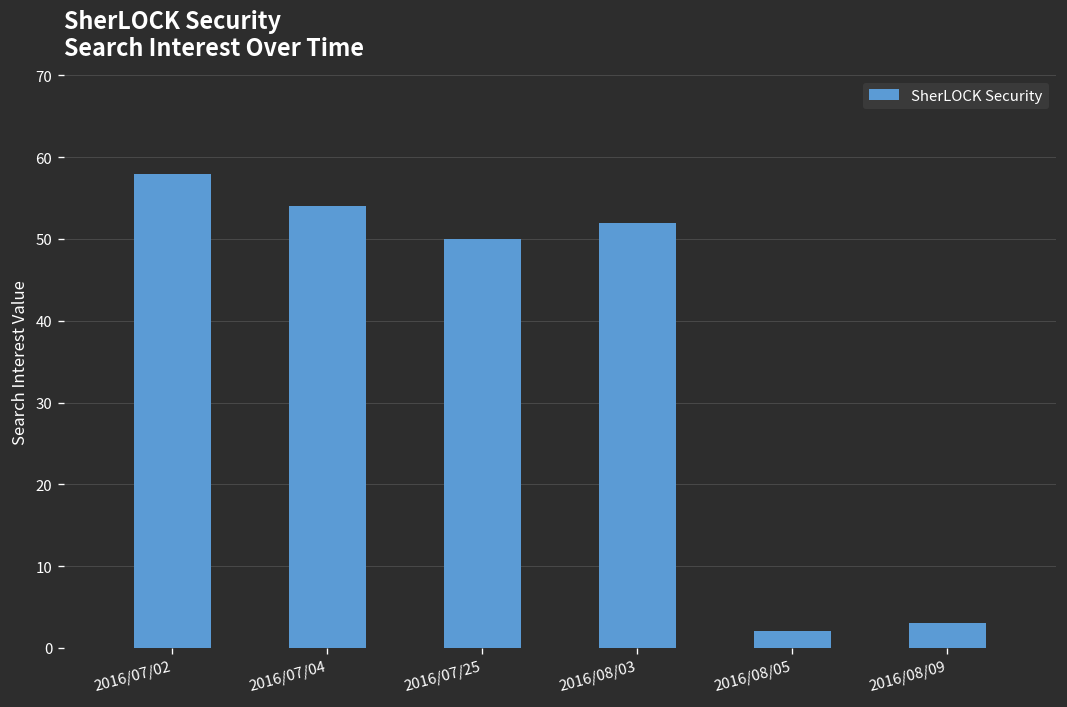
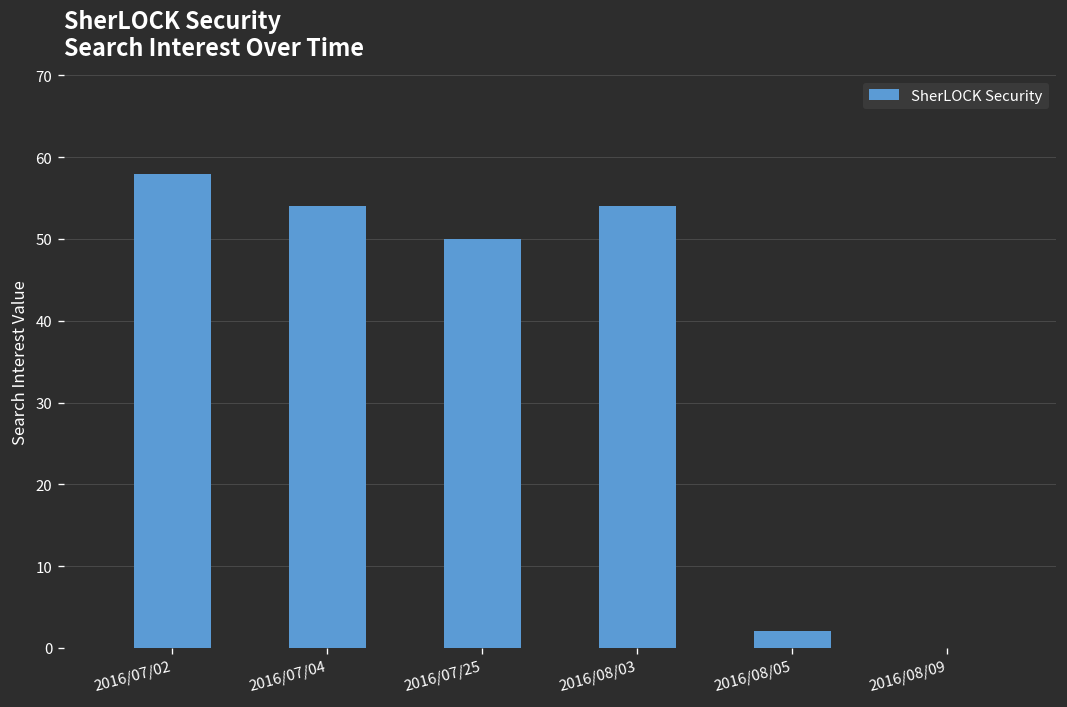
2016/08/03: 52 -> 54
2016/08/09: 3 -> 0
